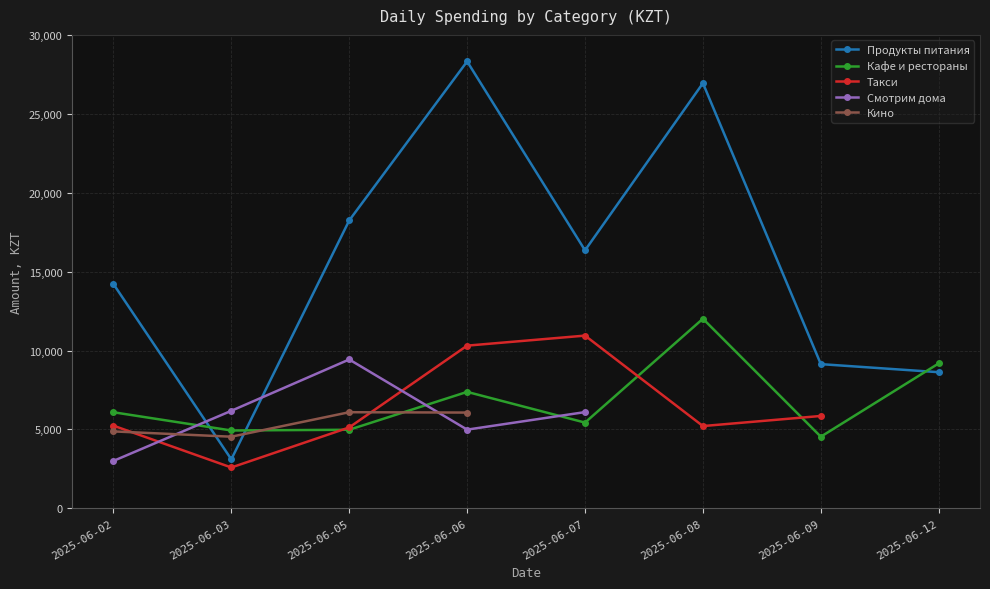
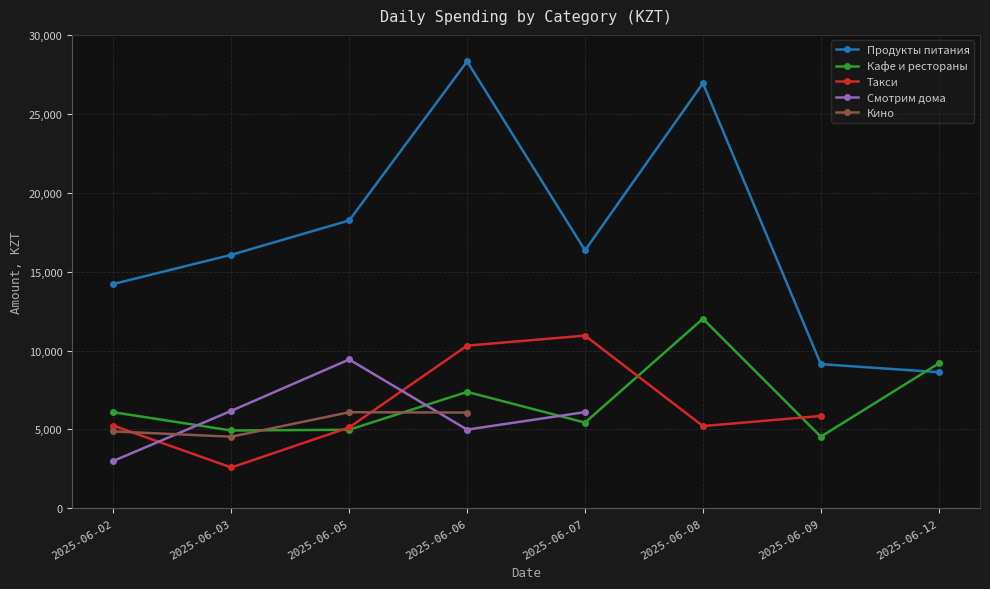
Продукты питания, 2025-06-03: 3,100 -> 16,100
